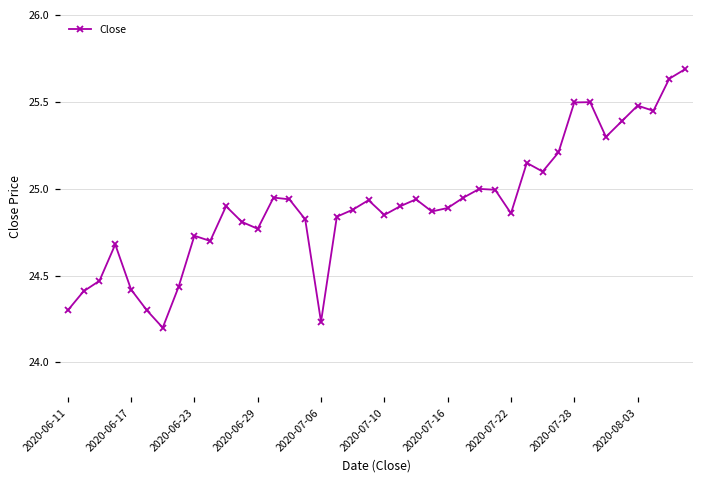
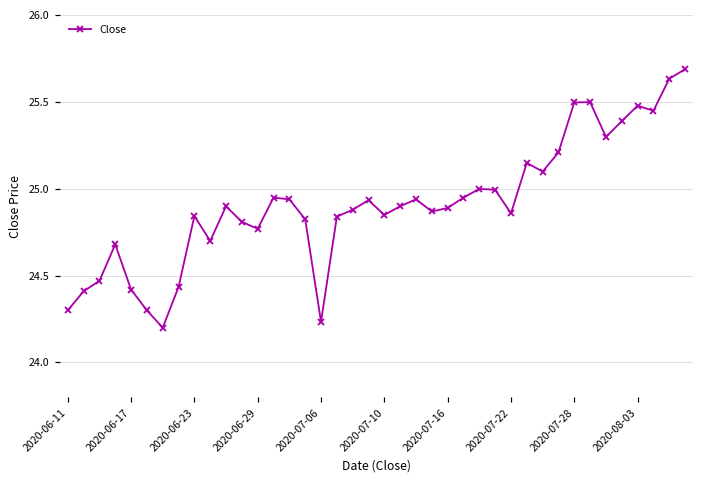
2020-06-23: 24.73 -> 24.84
